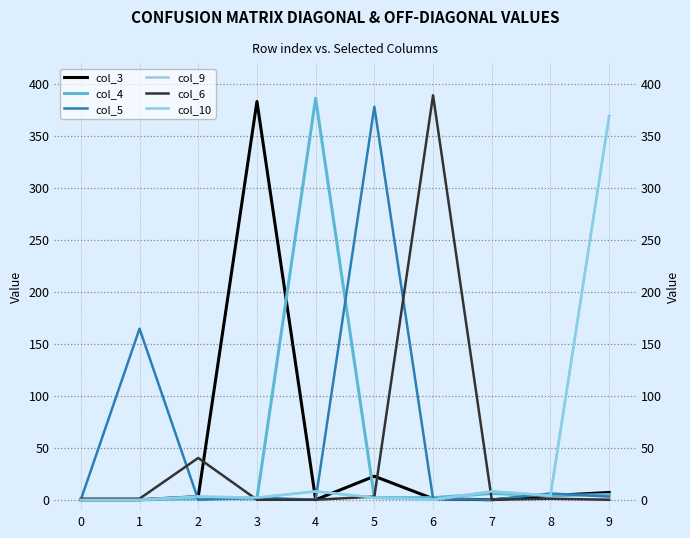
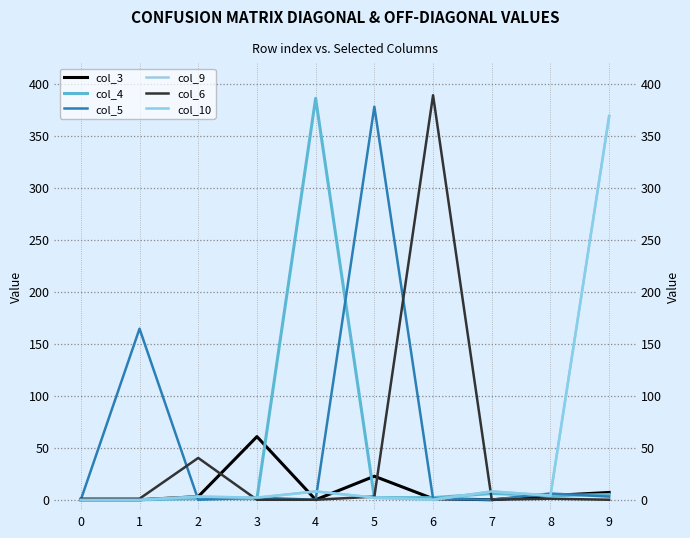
col_3, 3: 383 -> 61
